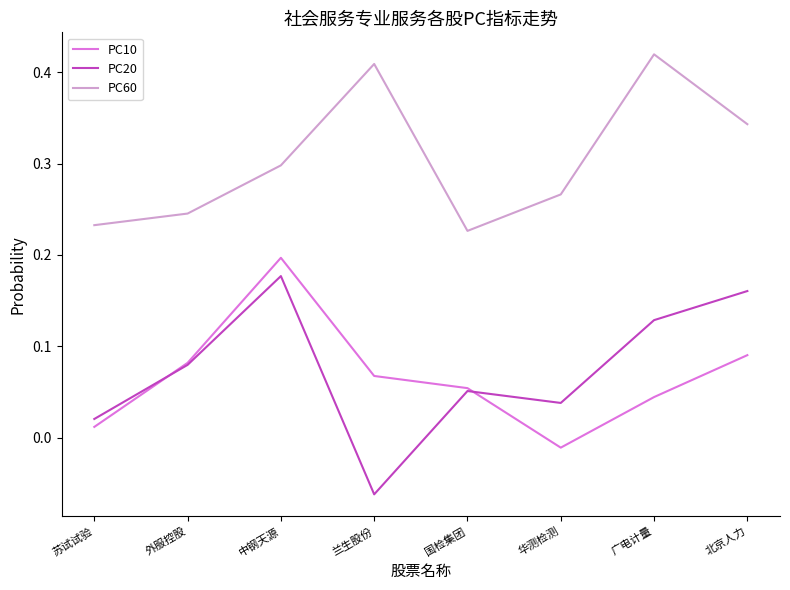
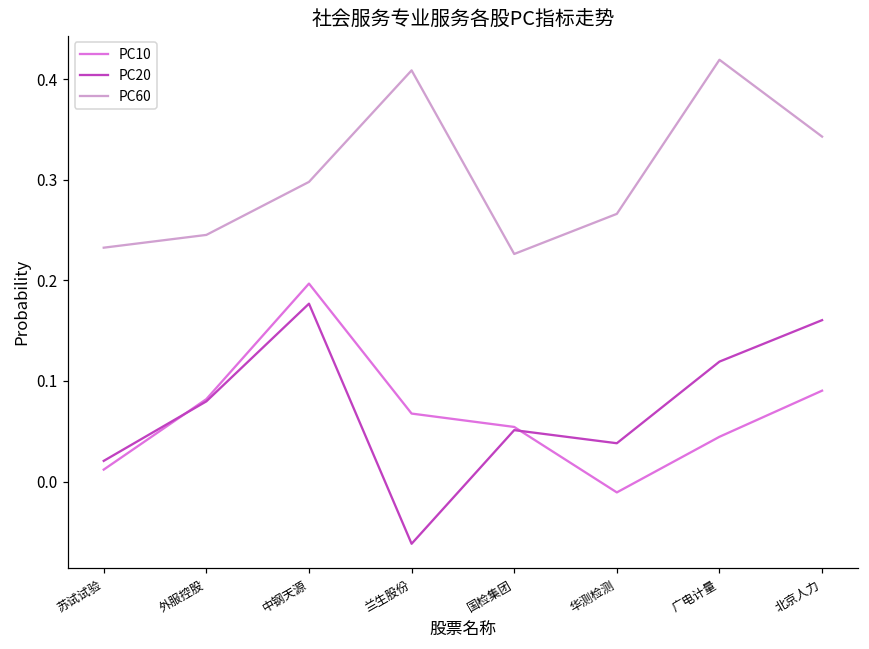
PC20, 广电计量: 0.13 -> 0.12
